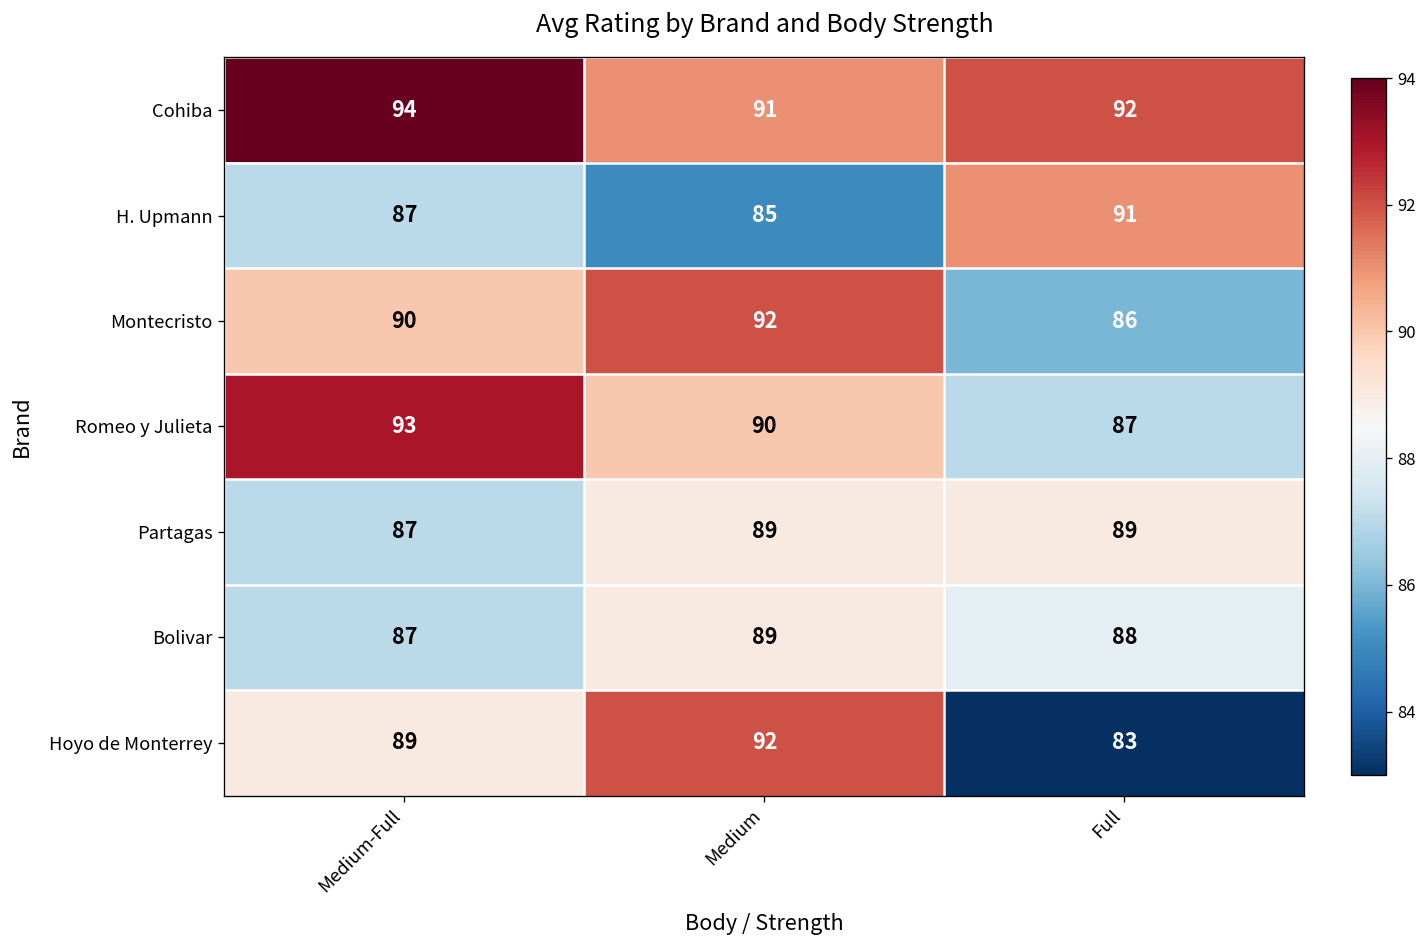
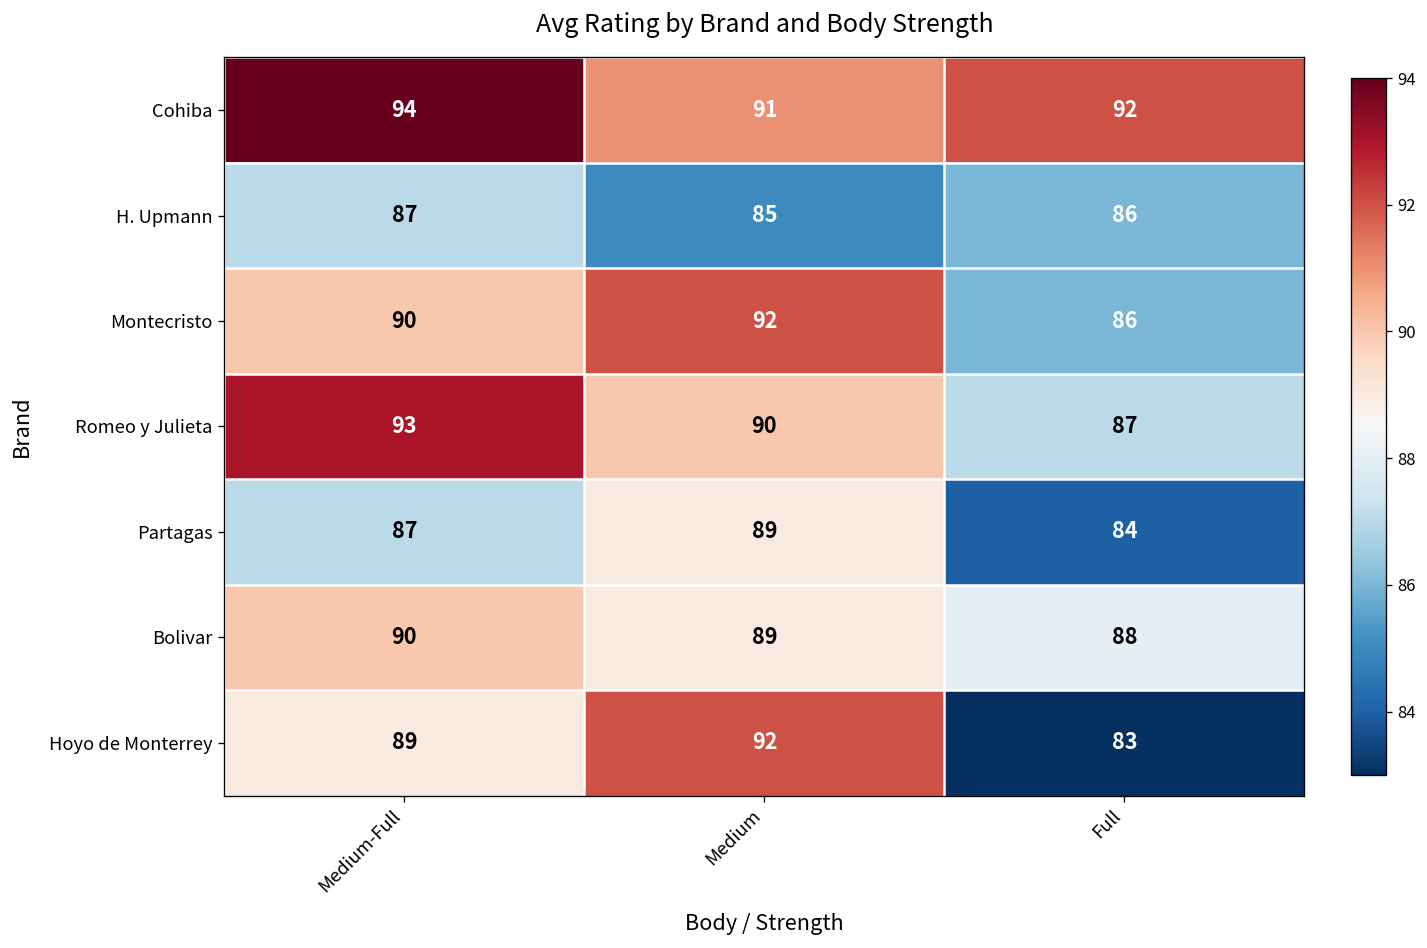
H. Upmann, Full: 91 -> 86
Partagas, Full: 89 -> 84
Bolivar, Medium-Full: 87 -> 90
